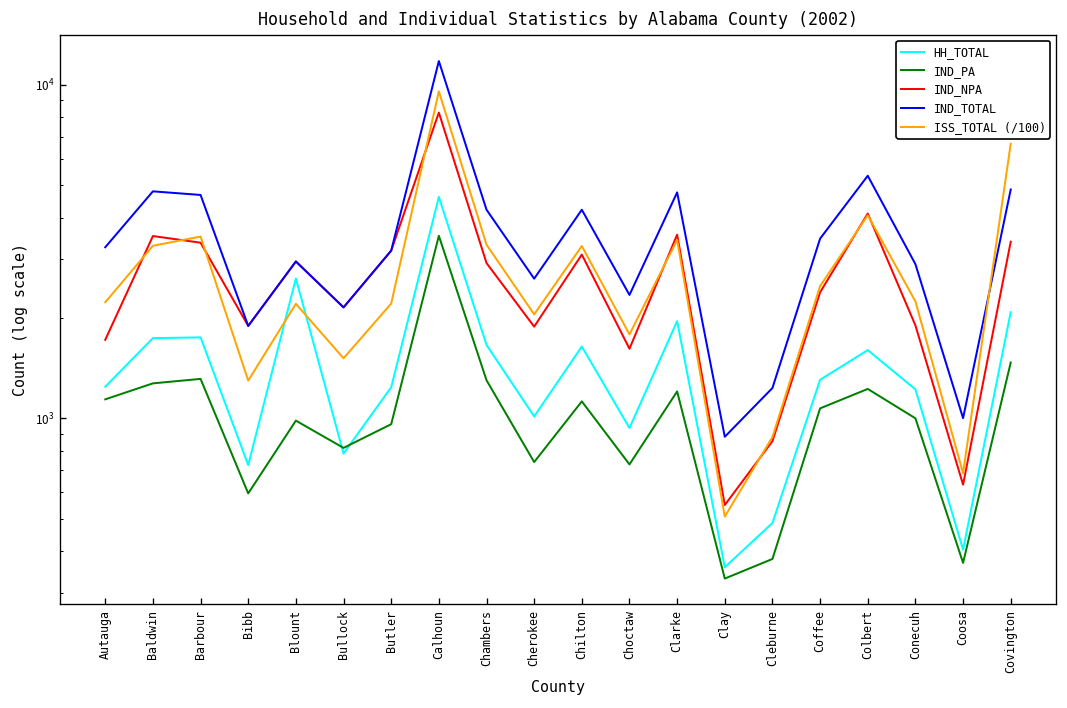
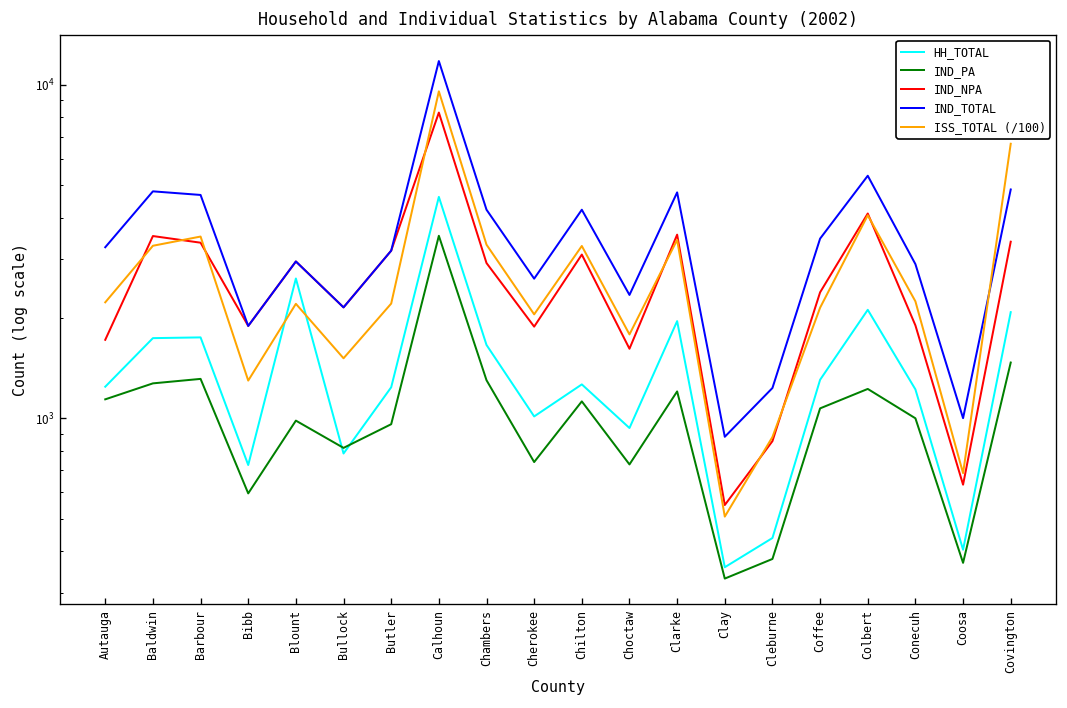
HH_TOTAL, Chilton: 1600 -> 1300
HH_TOTAL, Cleburne: 490 -> 440
ISS_TOTAL (/100), Coffee: 2500 -> 2100
HH_TOTAL, Colbert: 1600 -> 2100
